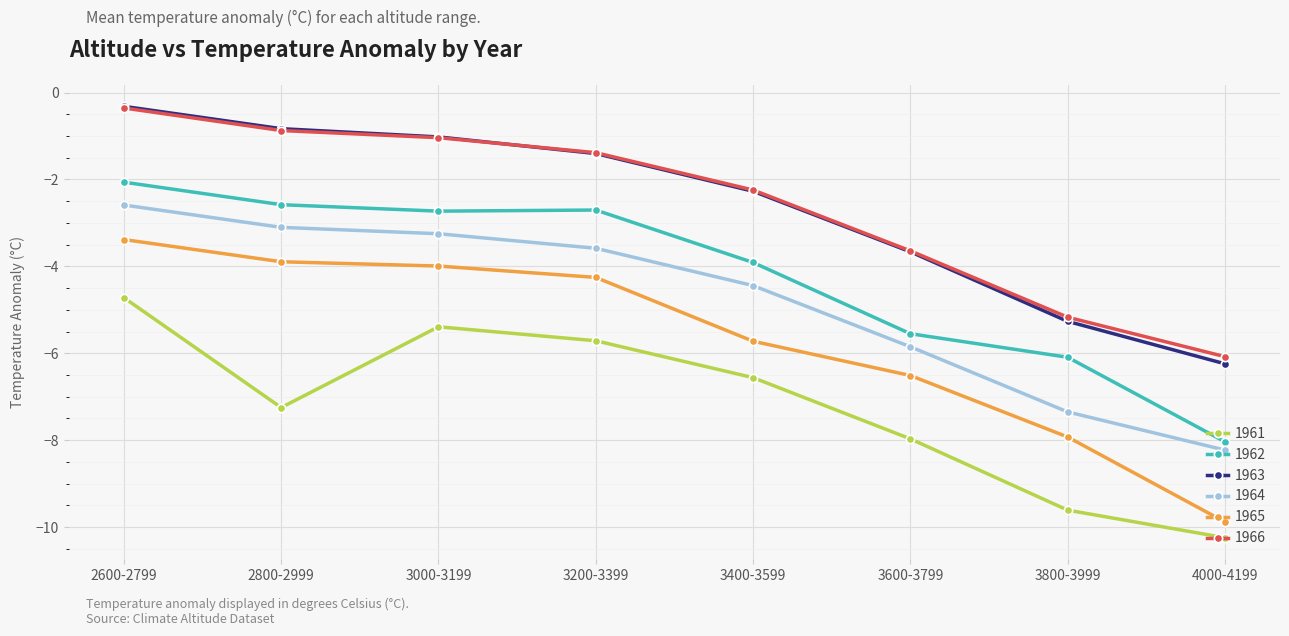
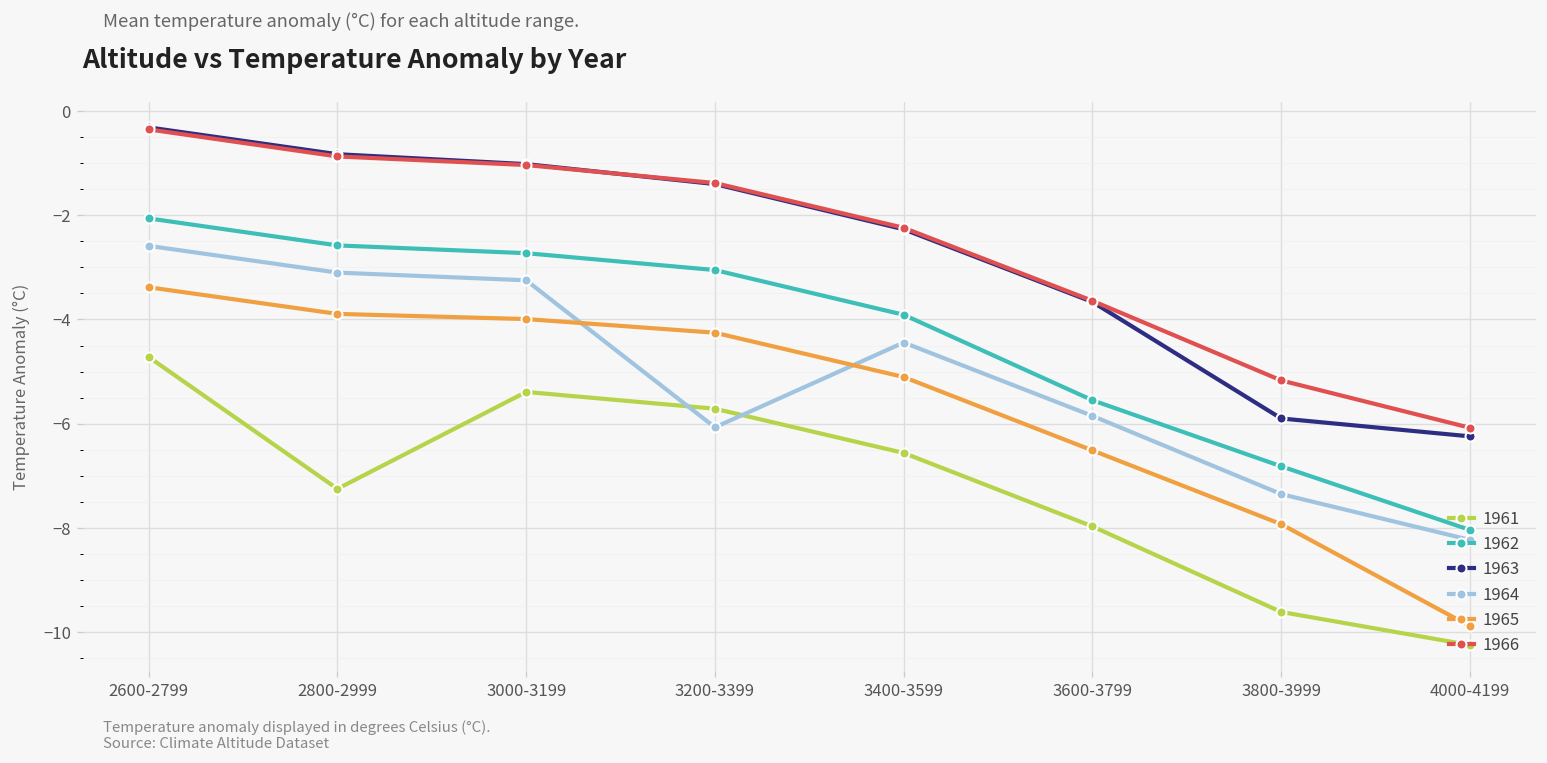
1962, 3200-3399: -2.7 -> -3.1
1964, 3200-3399: -3.6 -> -6.1
1965, 3400-3599: -5.7 -> -5.1
1962, 3800-3999: -6.1 -> -6.8
1963, 3800-3999: -5.3 -> -5.9
